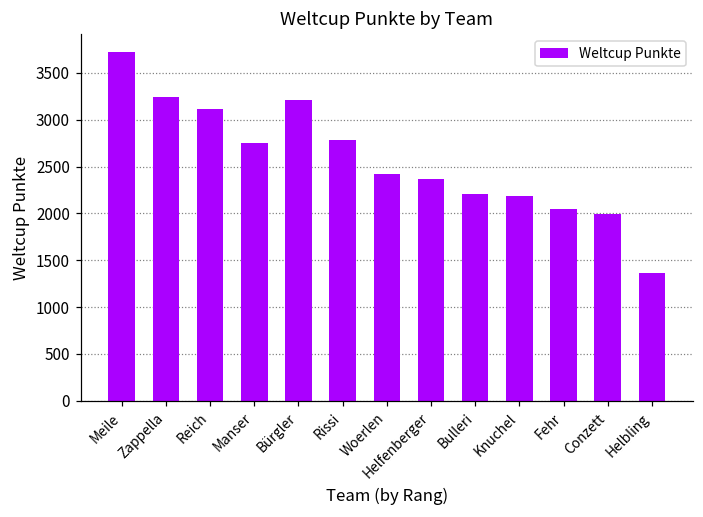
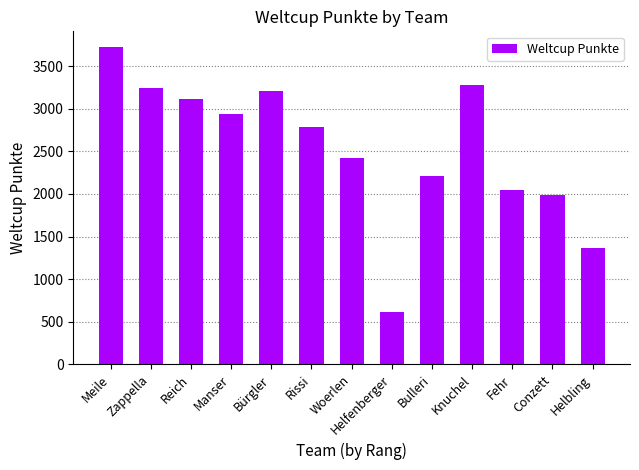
Manser: 2800 -> 2900
Helfenberger: 2400 -> 600
Knuchel: 2200 -> 3300
